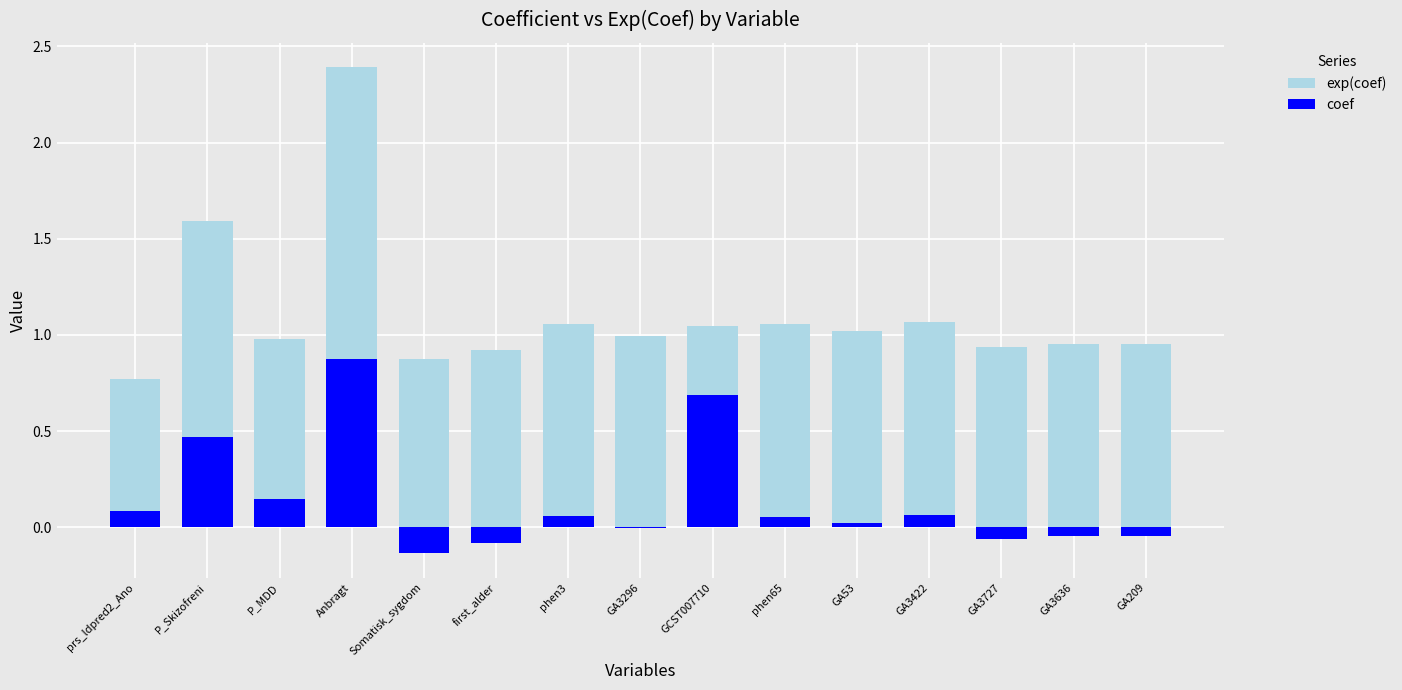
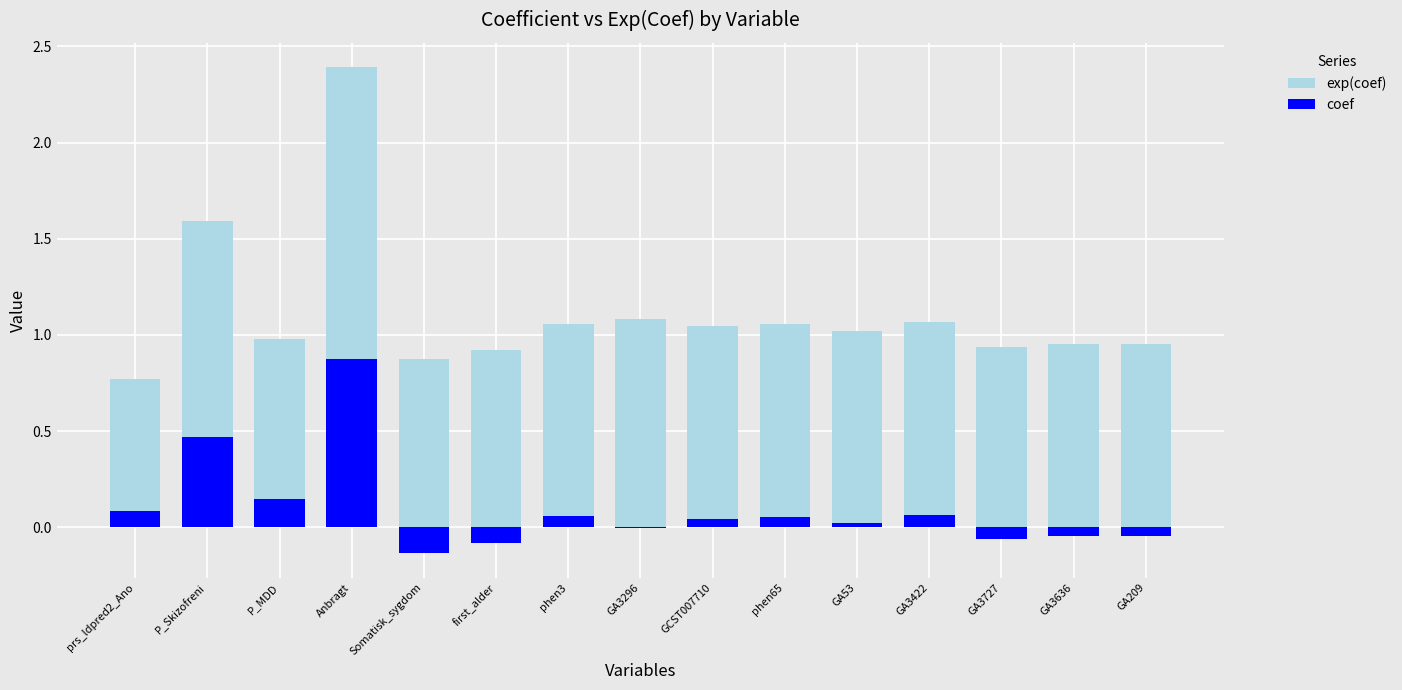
exp(coef), GA3296: 0.99 -> 1.08
coef, GCST007710: 0.69 -> 0.04
